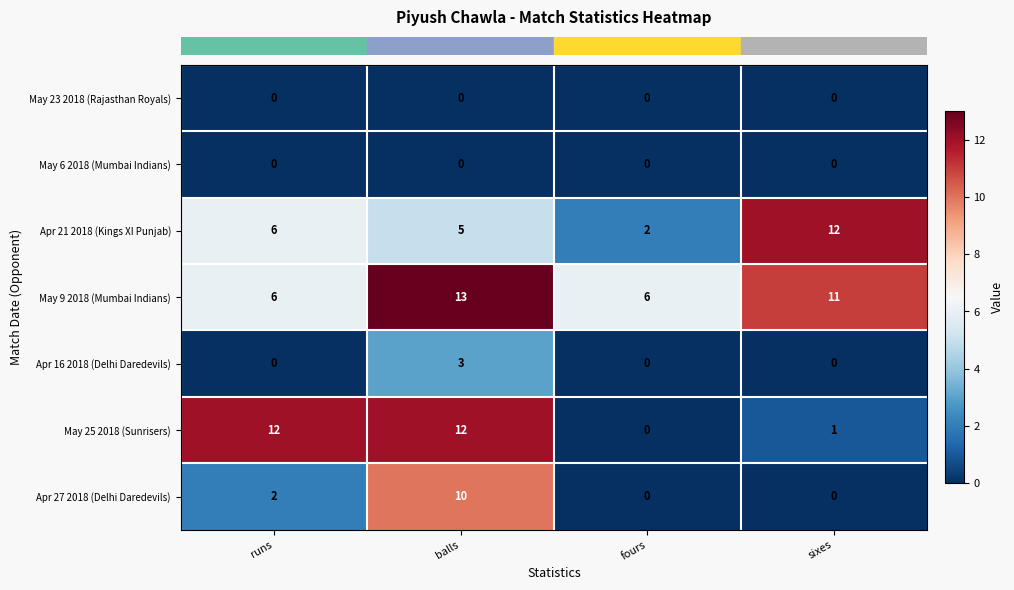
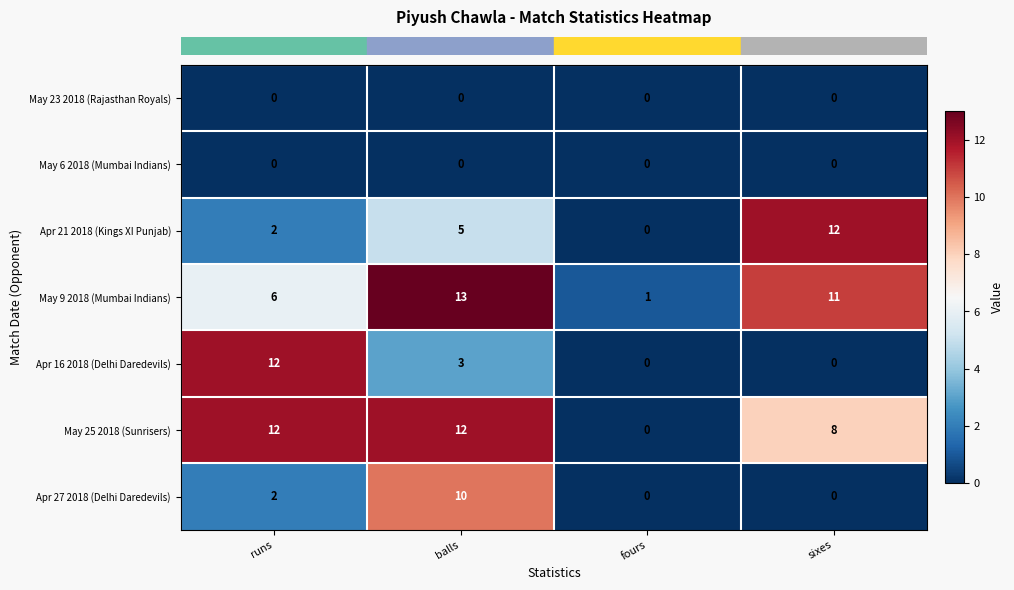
Apr 21 2018 (Kings XI Punjab), runs: 6 -> 2
Apr 21 2018 (Kings XI Punjab), fours: 2 -> 0
May 9 2018 (Mumbai Indians), fours: 6 -> 1
Apr 16 2018 (Delhi Daredevils), runs: 0 -> 12
May 25 2018 (Sunrisers), sixes: 1 -> 8
